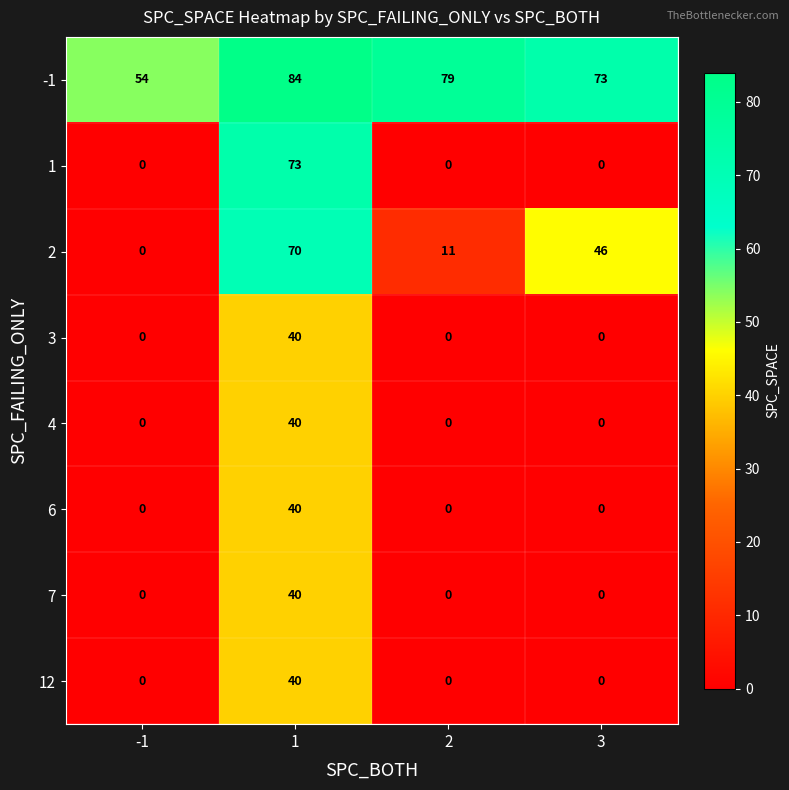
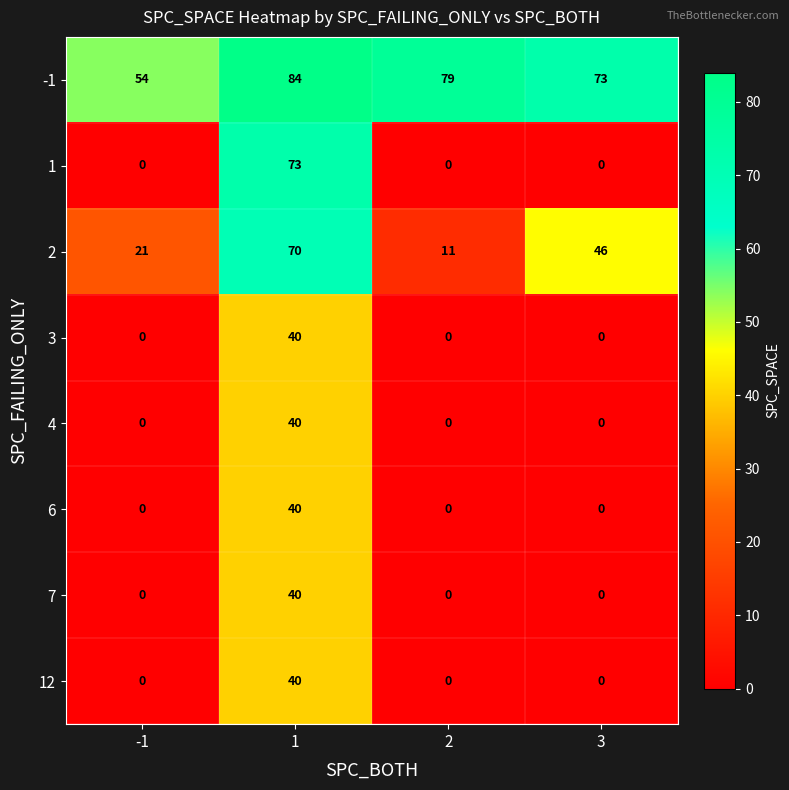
2, -1: 0 -> 21
